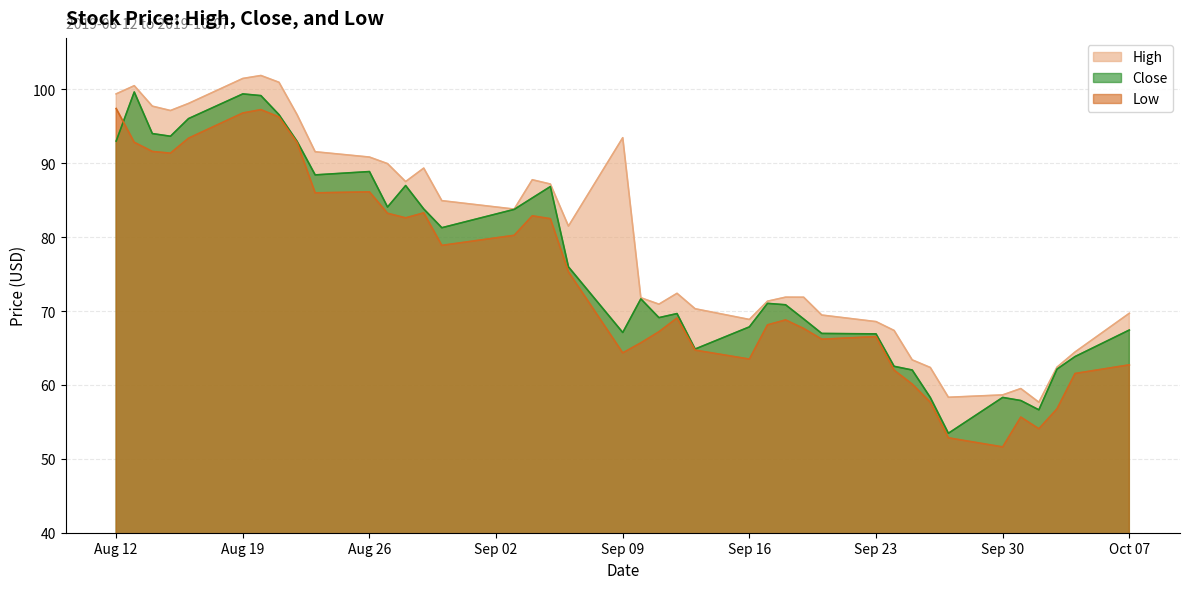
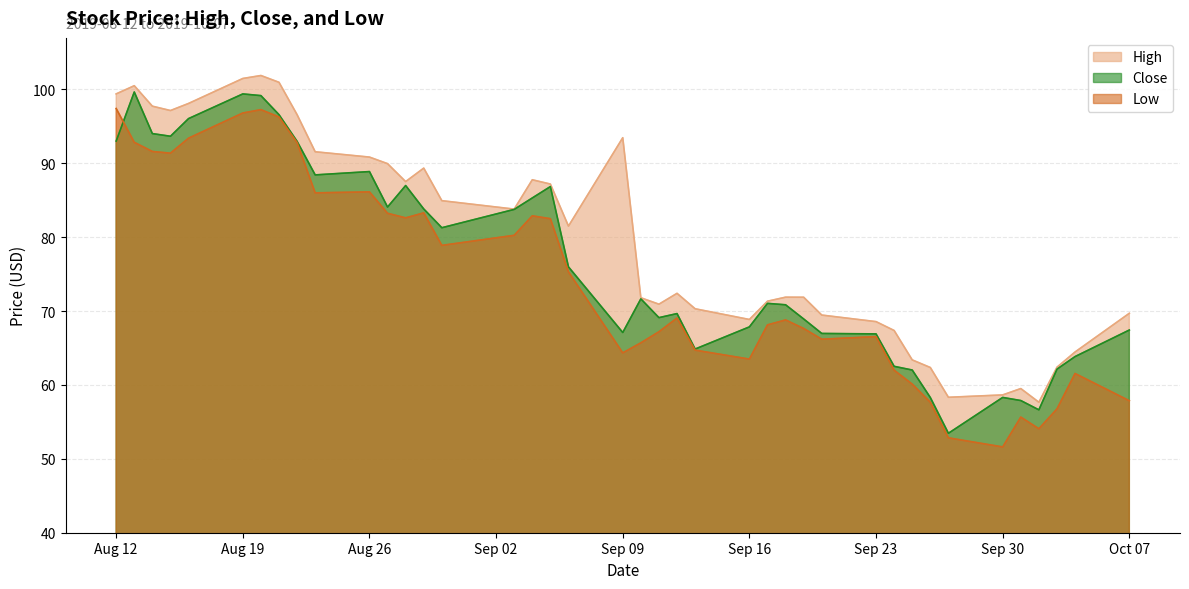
Low, Oct 07: 63 -> 58
